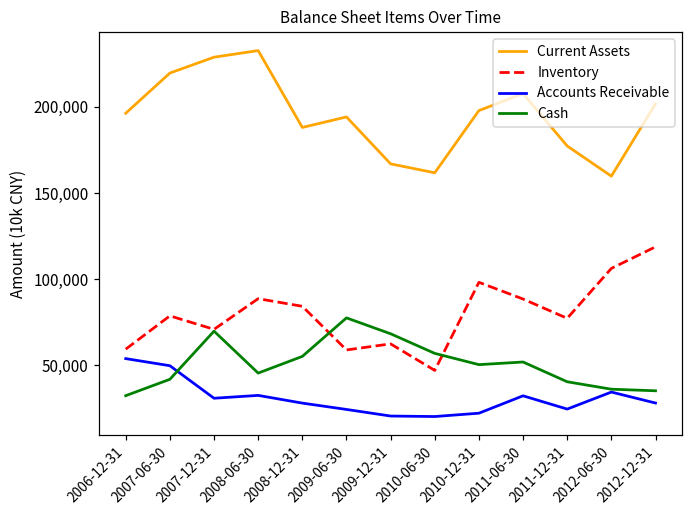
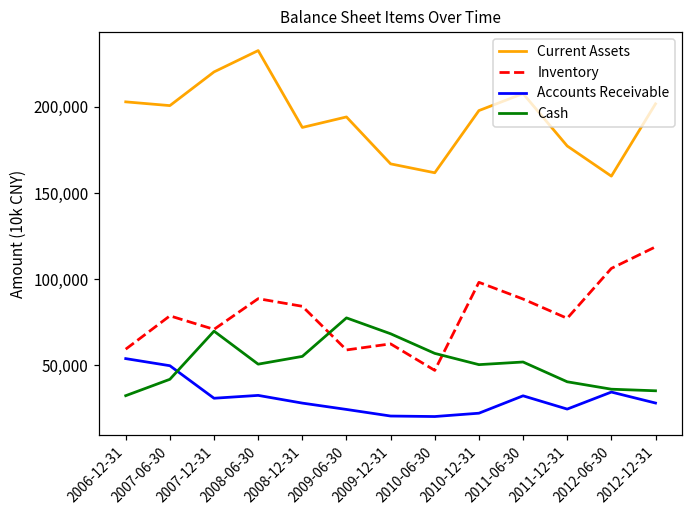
Current Assets, 2006-12-31: 196,000 -> 203,000
Current Assets, 2007-06-30: 220,000 -> 201,000
Current Assets, 2007-12-31: 229,000 -> 220,000
Cash, 2008-06-30: 46,000 -> 51,000
